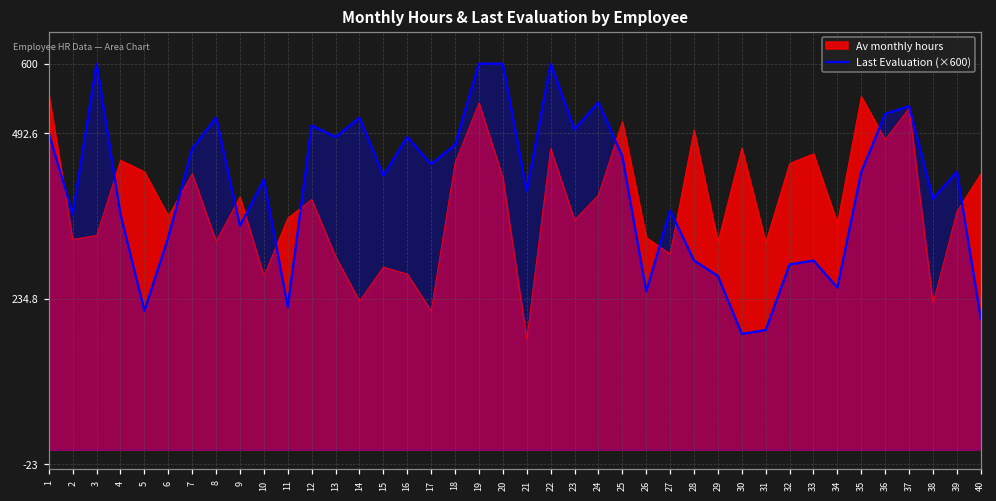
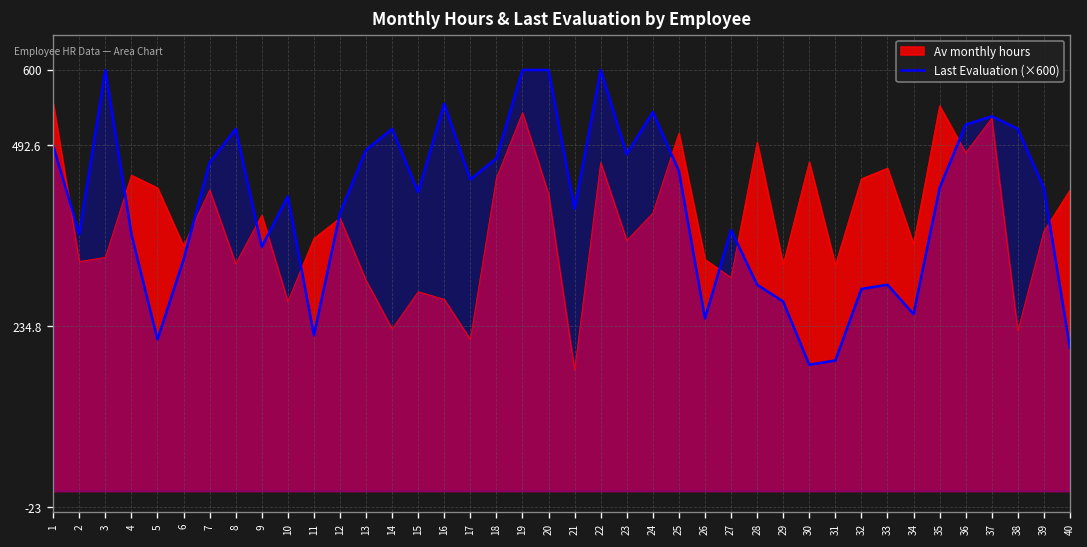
Av monthly hours, 6: 360 -> 350
Last Evaluation (×600), 12: 500 -> 400
Last Evaluation (×600), 16: 490 -> 550
Last Evaluation (×600), 23: 500 -> 480
Last Evaluation (×600), 38: 390 -> 520
